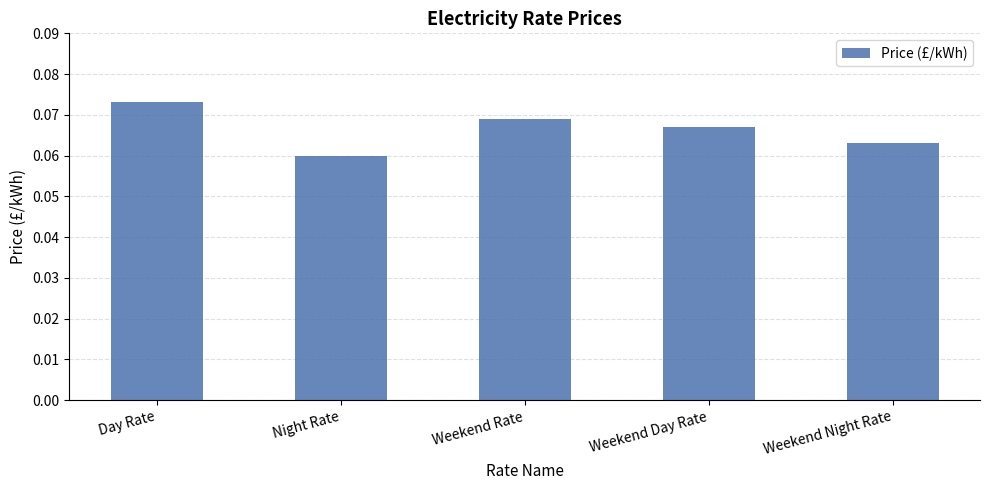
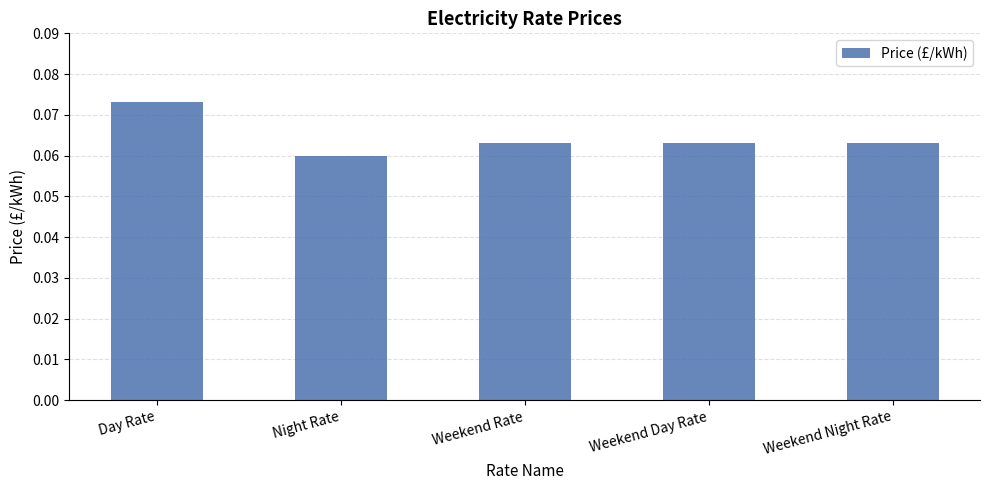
Weekend Rate: 0.069 -> 0.063
Weekend Day Rate: 0.067 -> 0.063
